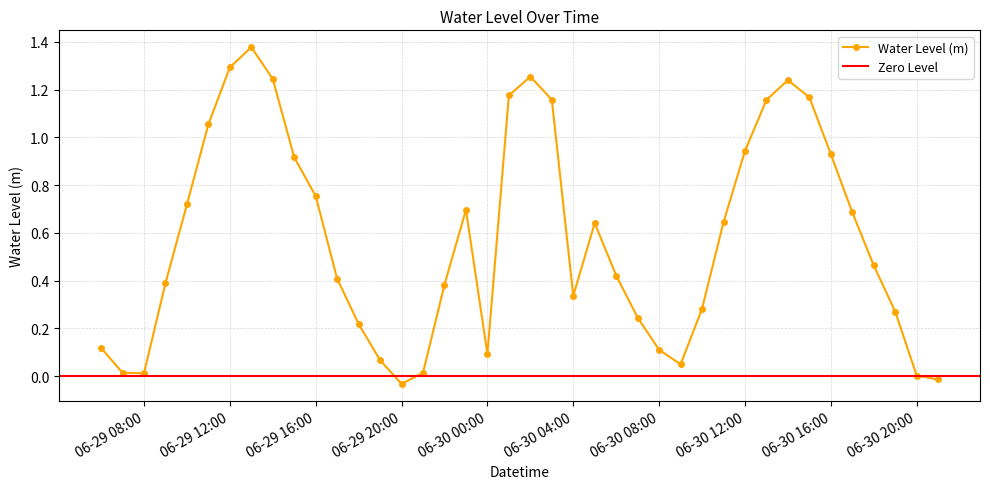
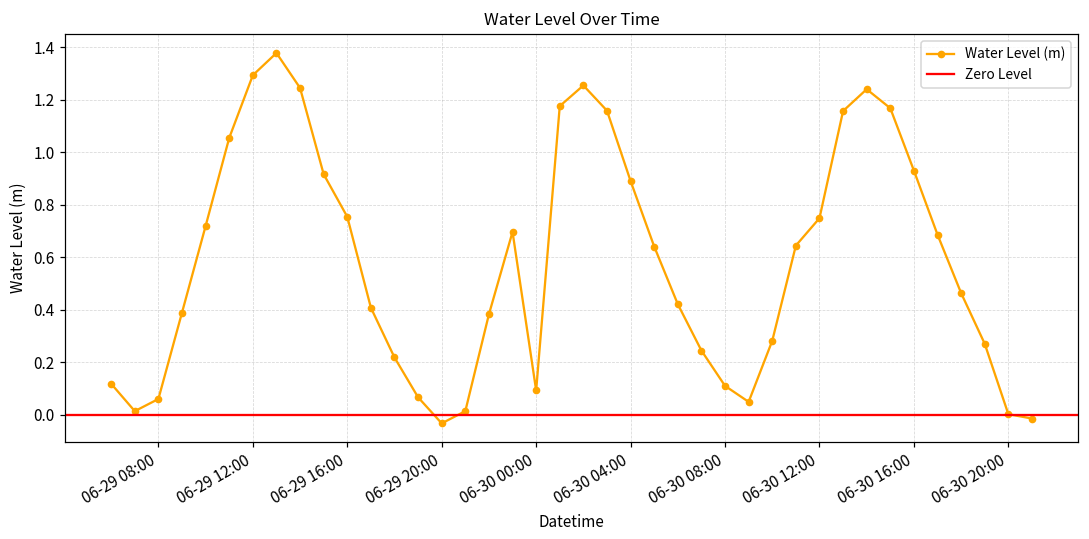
06-29 08:00: 0.01 -> 0.06
06-30 04:00: 0.34 -> 0.89
06-30 12:00: 0.94 -> 0.75
